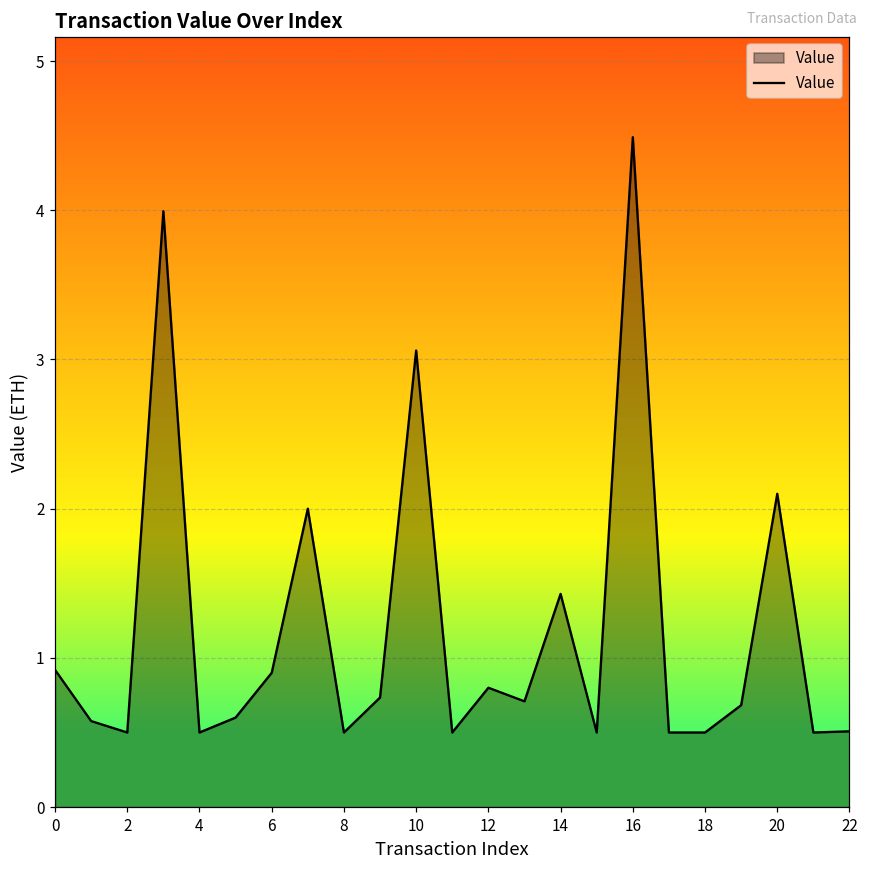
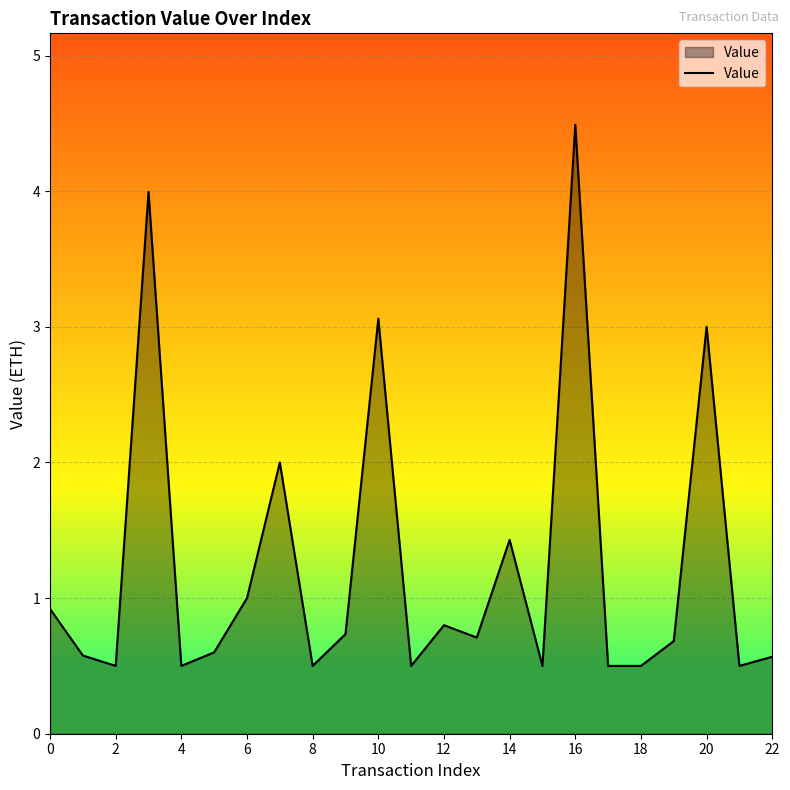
6: 0.9 -> 1.0
20: 2.1 -> 3.0
22: 0.51 -> 0.57
